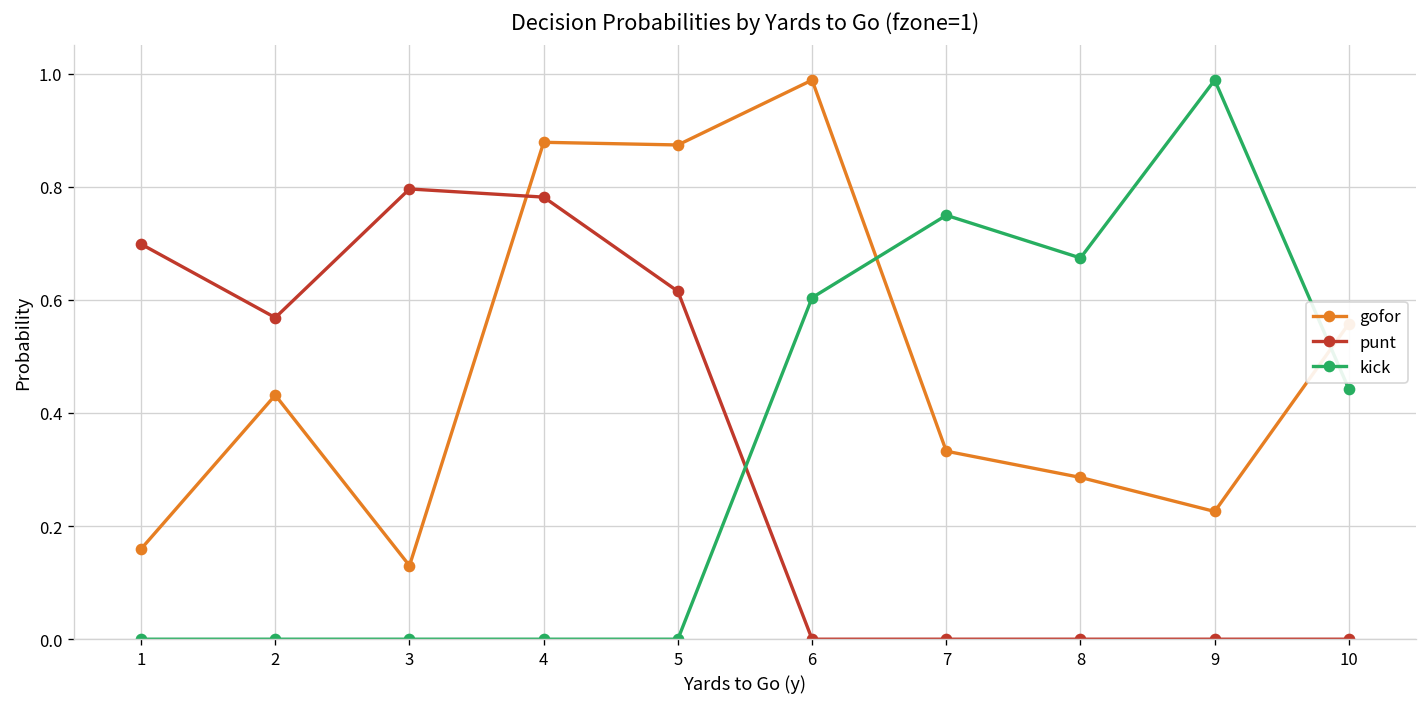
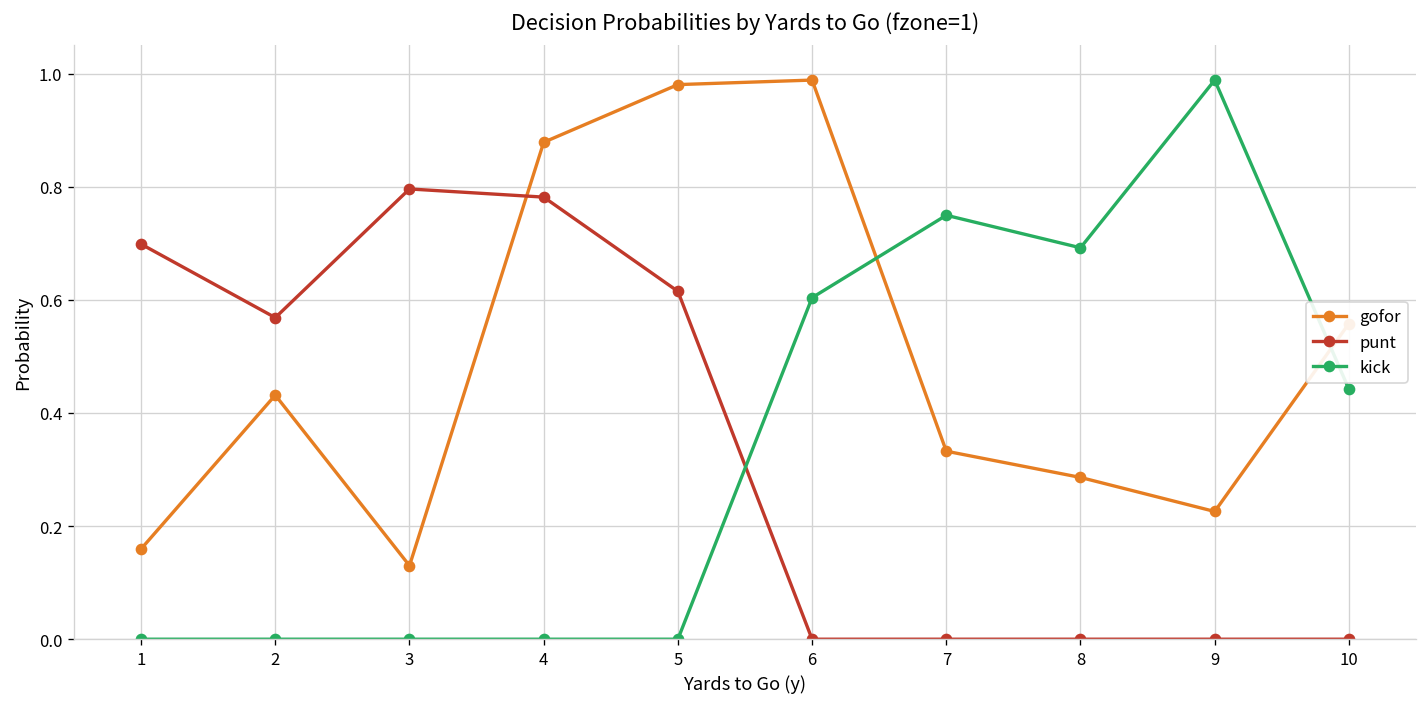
gofor, 5: 0.87 -> 0.98
kick, 8: 0.67 -> 0.69
